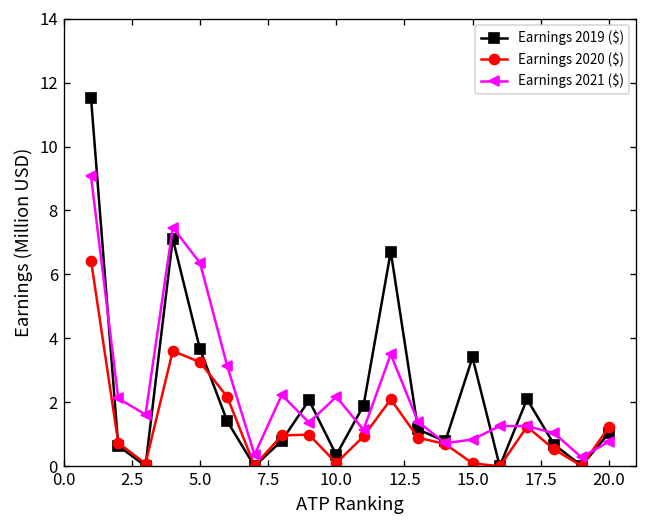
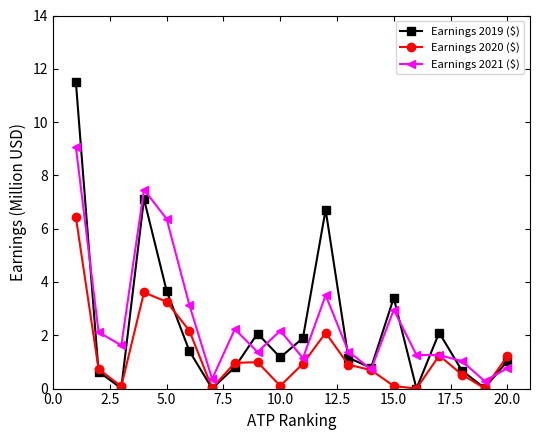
Earnings 2019 ($), 10.0: 0.4 -> 1.2
Earnings 2021 ($), 15.0: 0.8 -> 3.0
